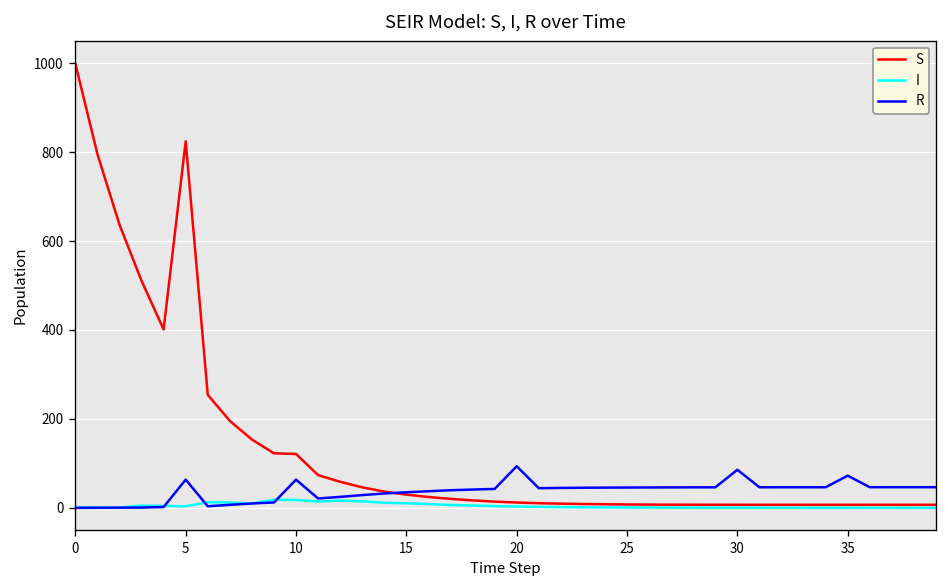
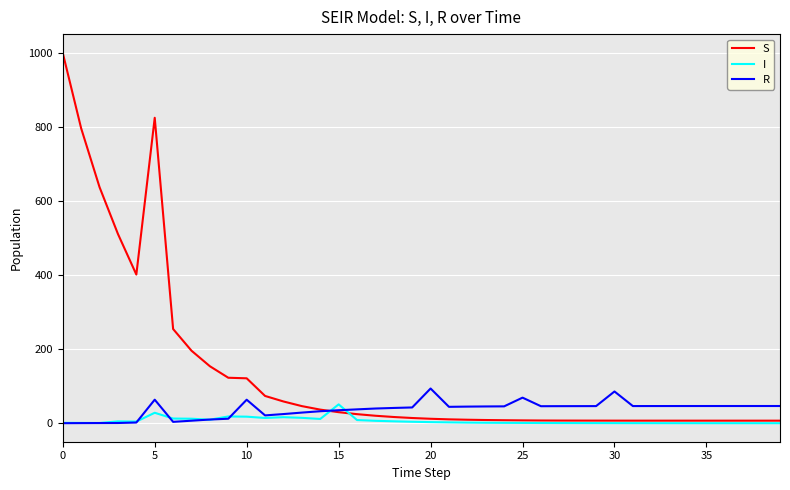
I, 5: 0 -> 30
I, 15: 10 -> 50
R, 25: 50 -> 70
R, 35: 70 -> 50
